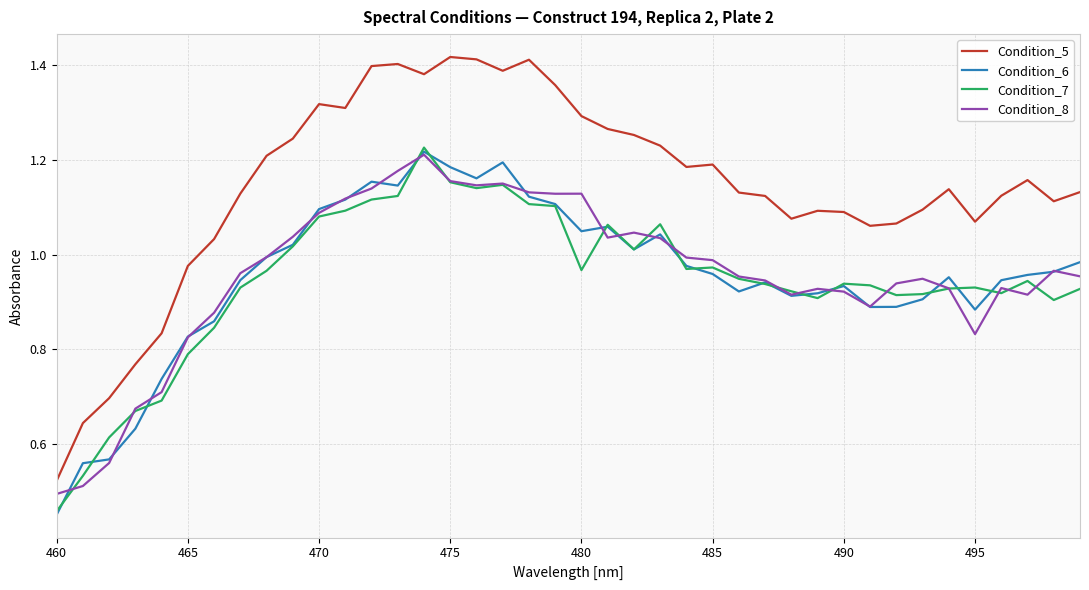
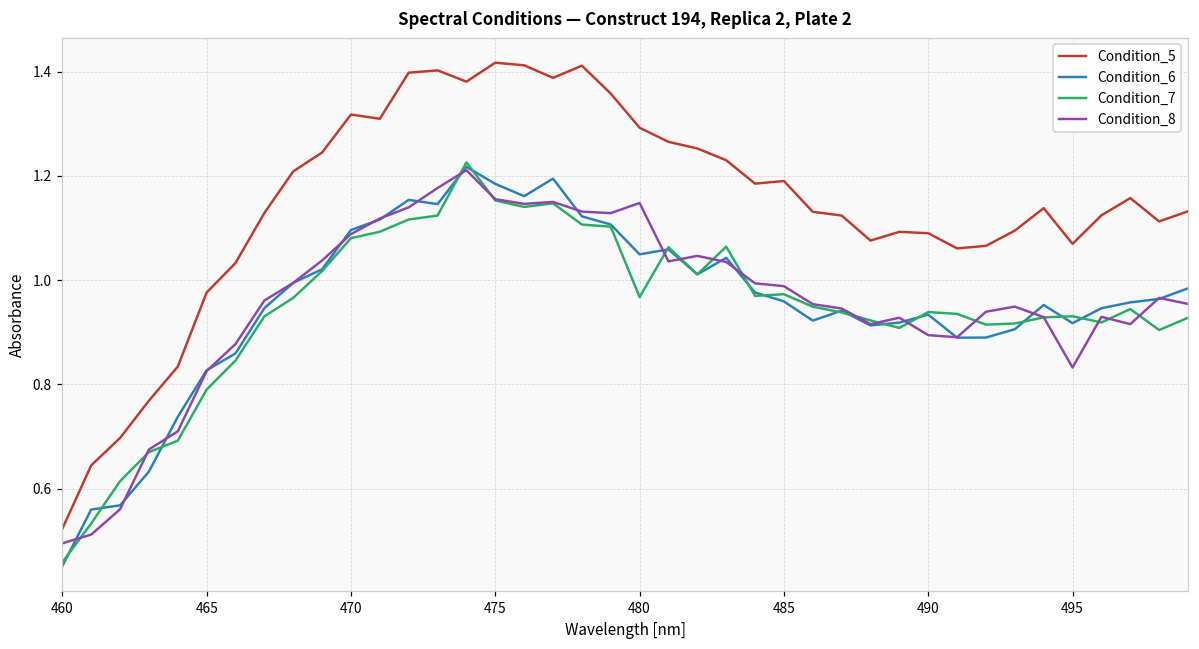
Condition_8, 480: 1.13 -> 1.15
Condition_8, 490: 0.92 -> 0.89
Condition_6, 495: 0.88 -> 0.92
